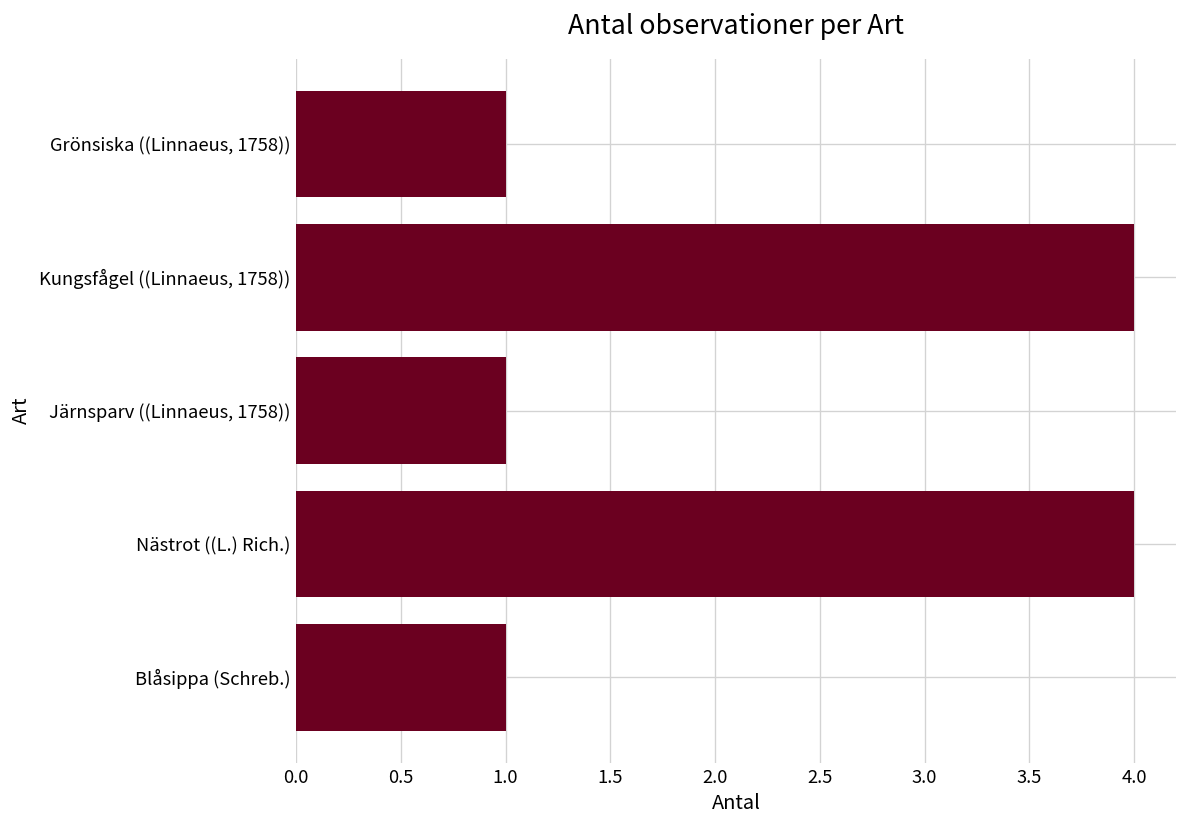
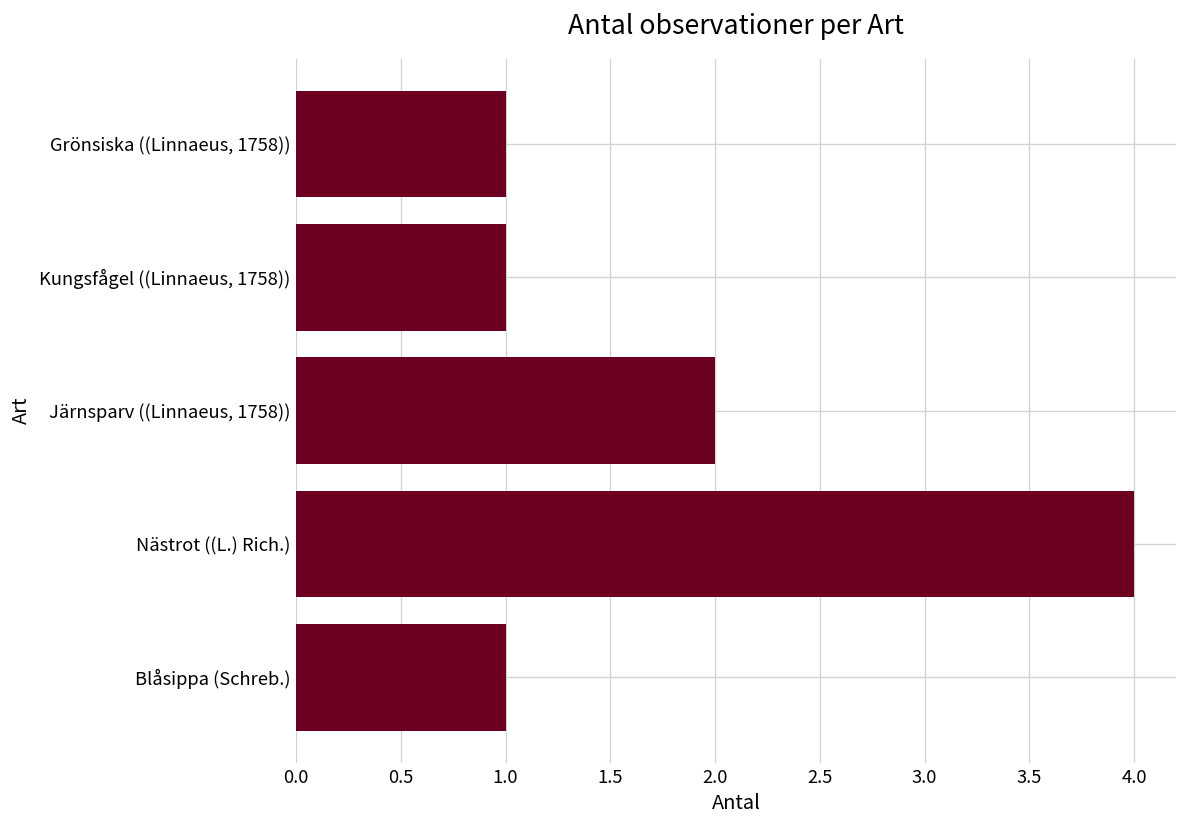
Kungsfågel ((Linnaeus, 1758)): 4 -> 1
Järnsparv ((Linnaeus, 1758)): 1 -> 2
